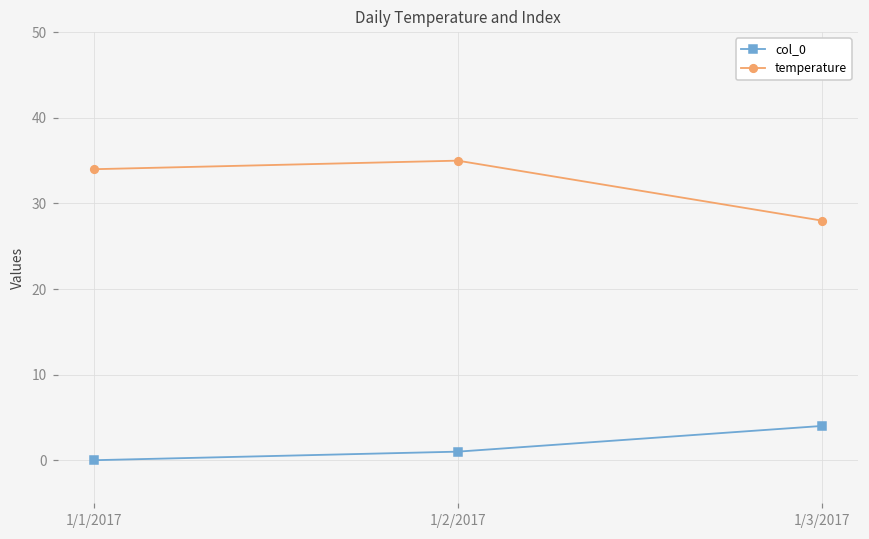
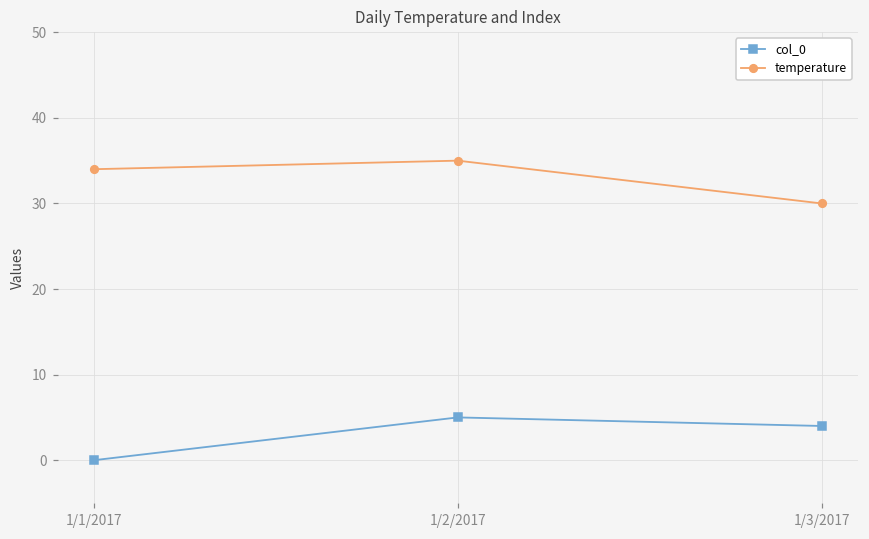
col_0, 1/2/2017: 1 -> 5
temperature, 1/3/2017: 28 -> 30
